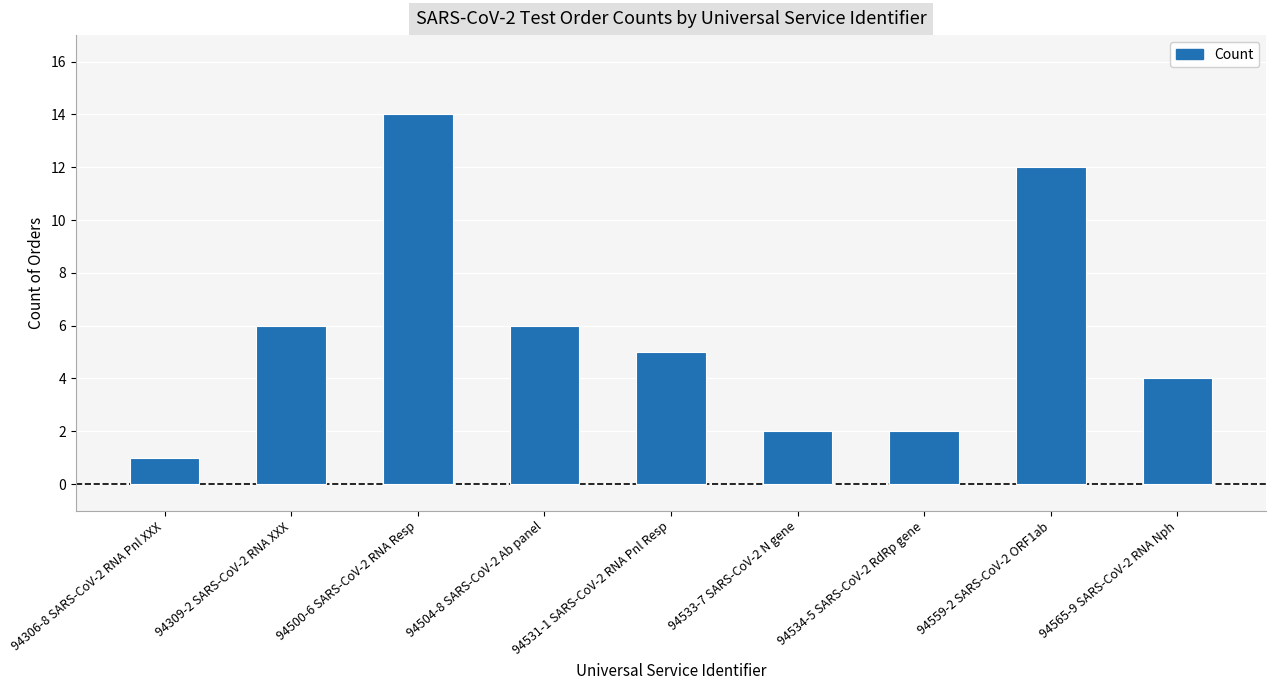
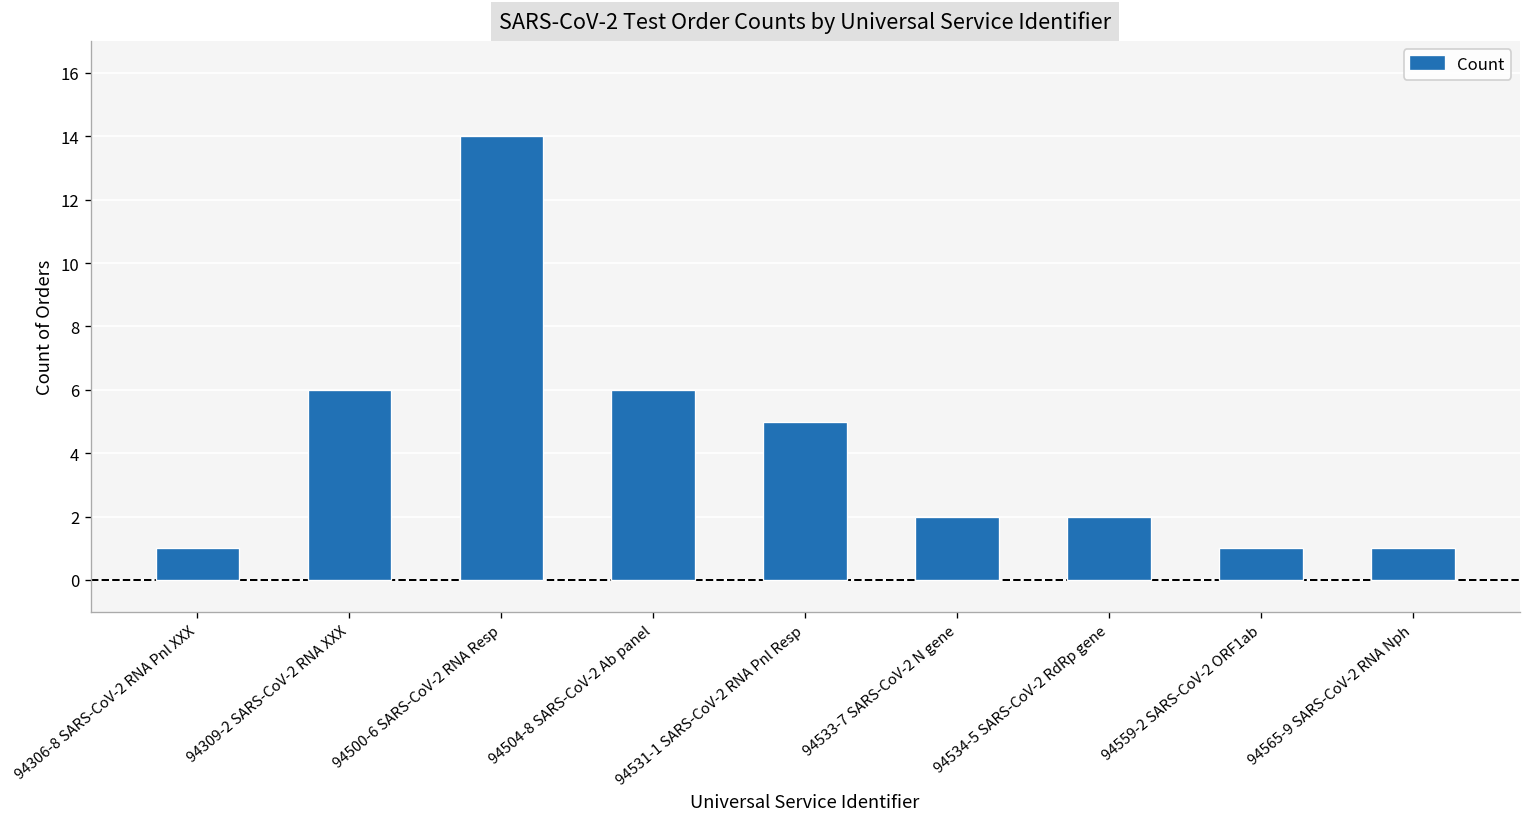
94559-2 SARS-CoV-2 ORF1ab: 12 -> 1
94565-9 SARS-CoV-2 RNA Nph: 4 -> 1
